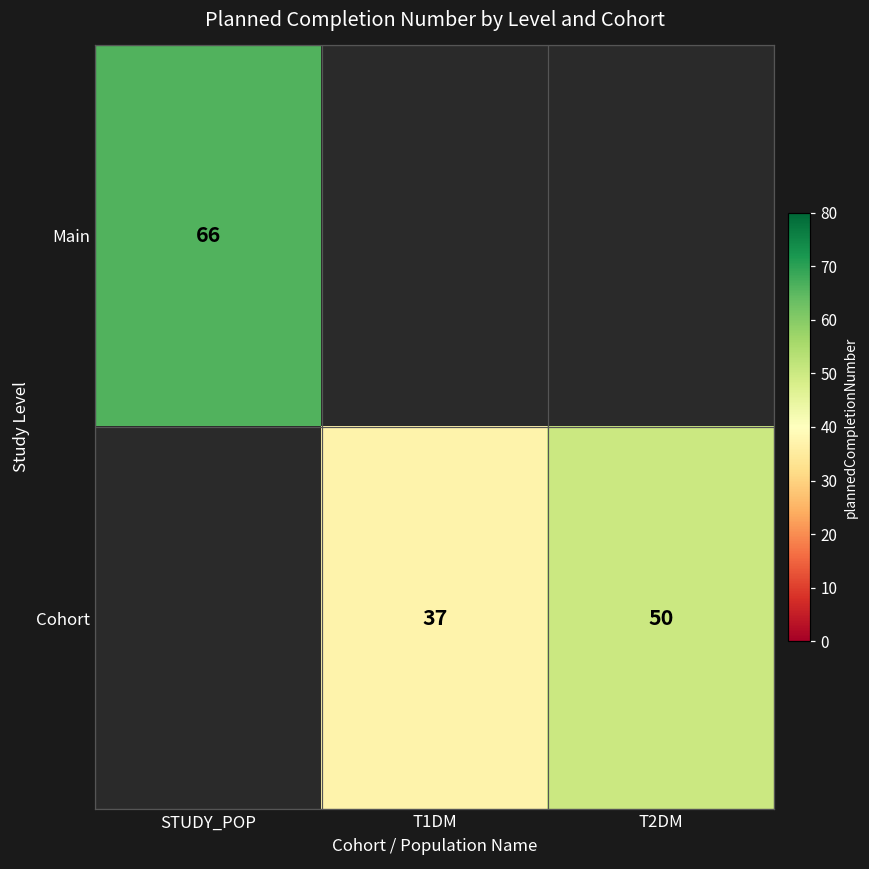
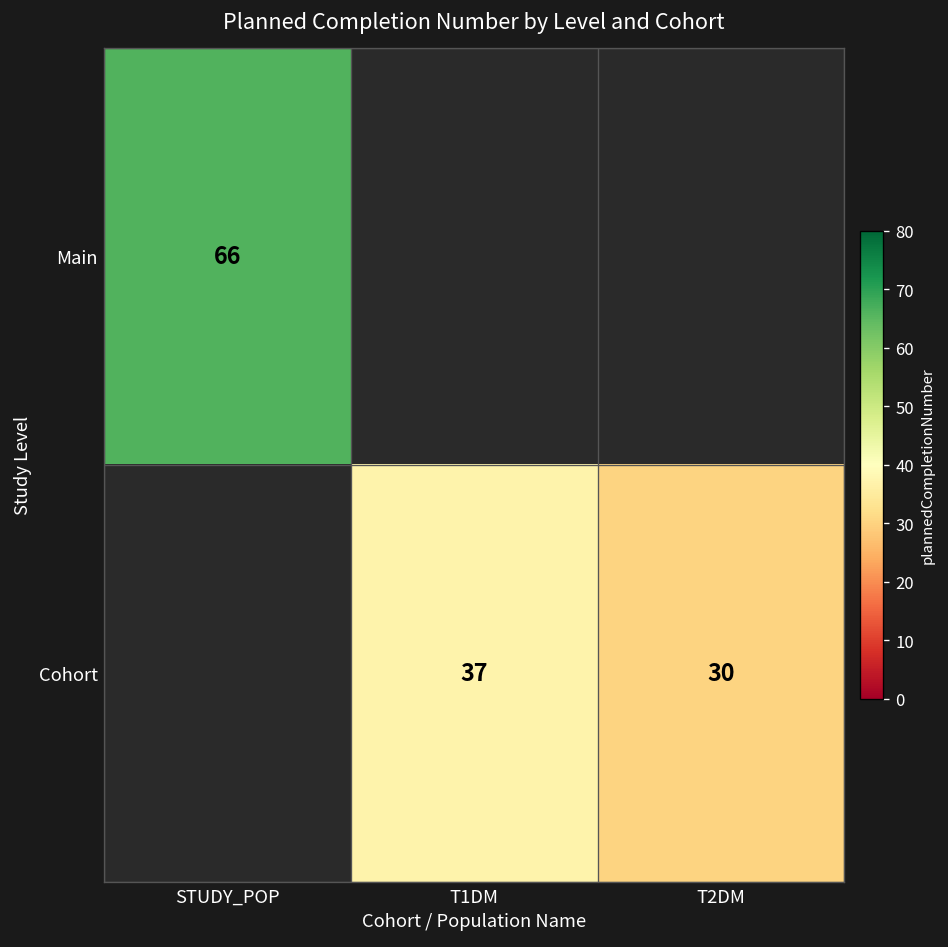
Cohort, T2DM: 50 -> 30
